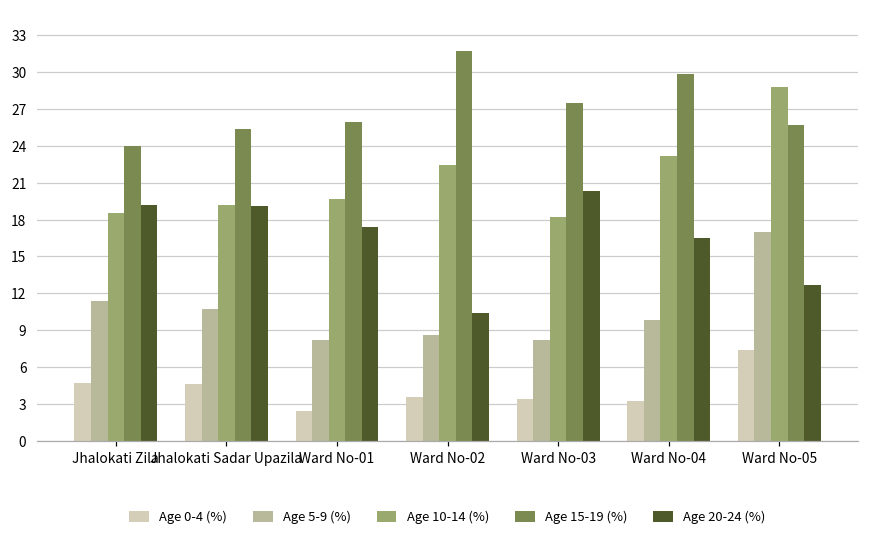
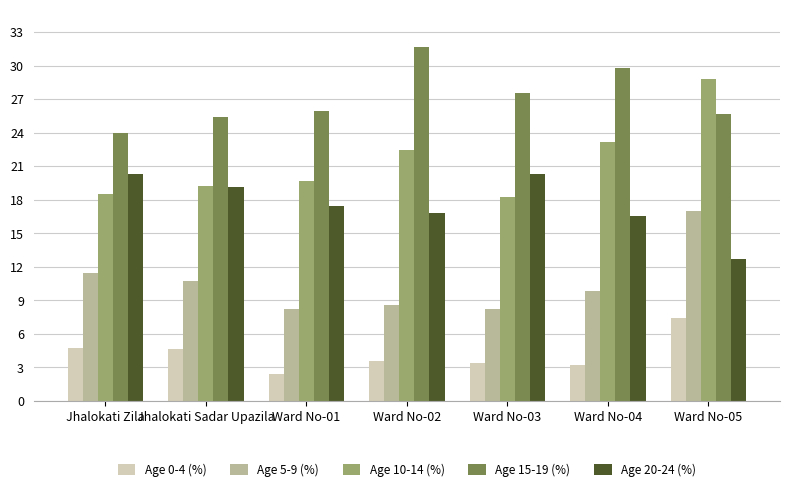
Age 20-24 (%), Jhalokati Zila: 19.2 -> 20.3
Age 20-24 (%), Ward No-02: 10.4 -> 16.8
